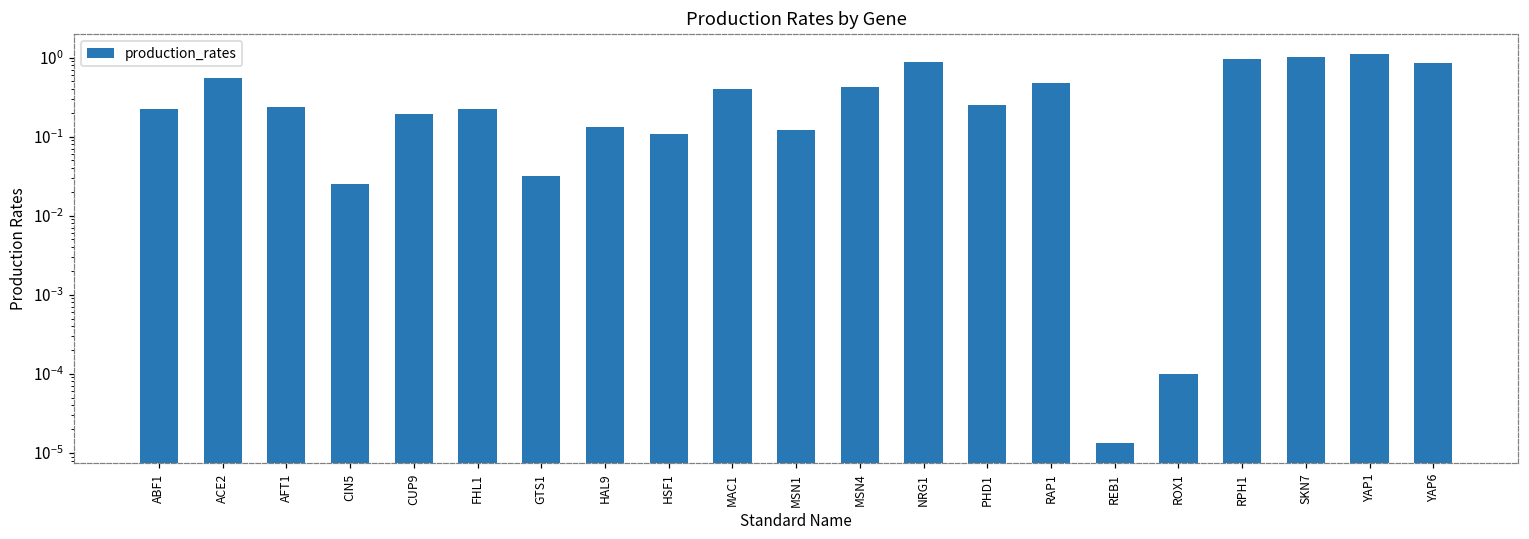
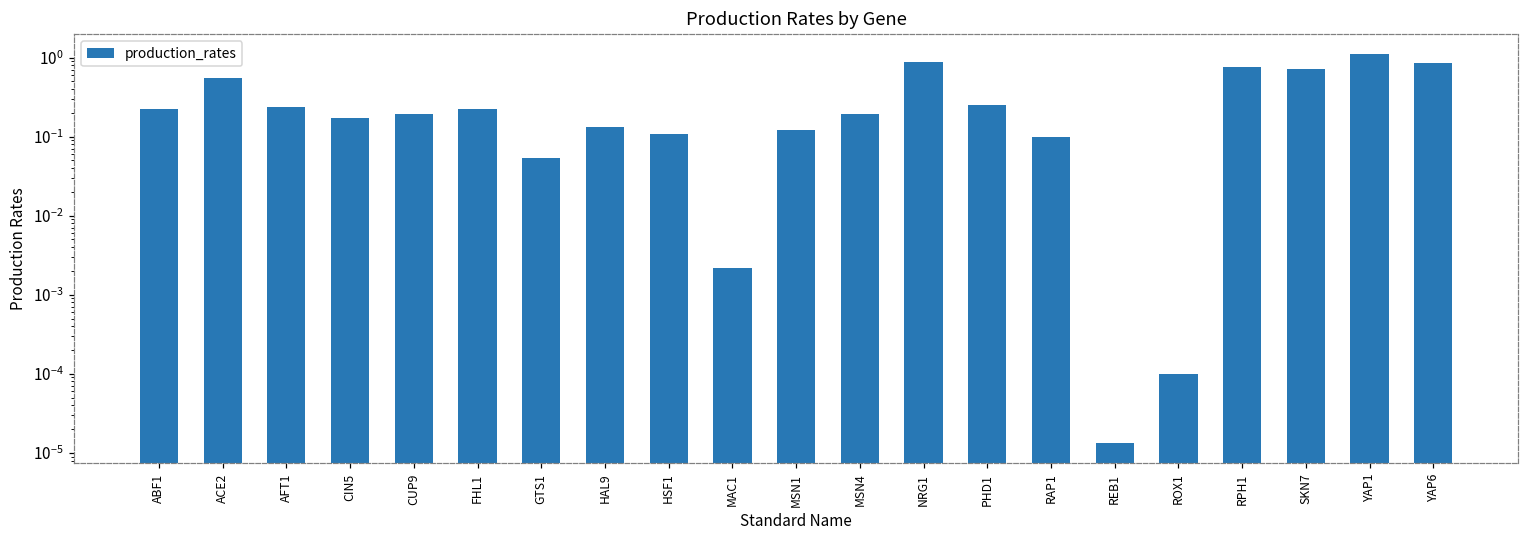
CIN5: 0.025 -> 0.17
GTS1: 0.03 -> 0.05
MAC1: 0.4 -> 0.0022
MSN4: 0.4 -> 0.20
RAP1: 0.5 -> 0.10
RPH1: 1.0 -> 0.7
SKN7: 1.0 -> 0.7
